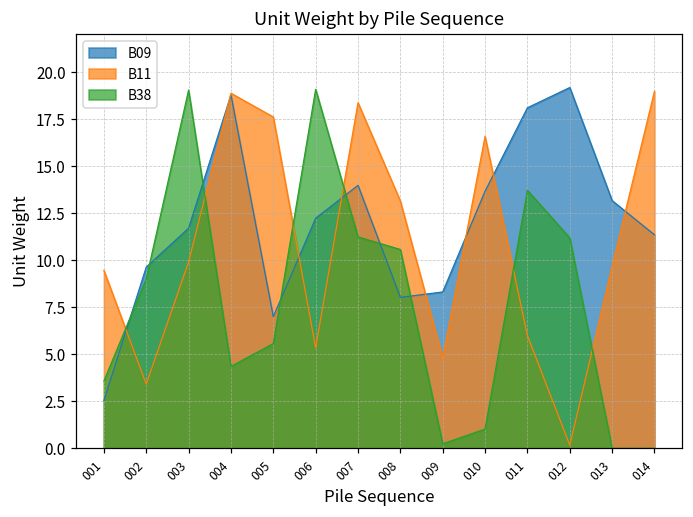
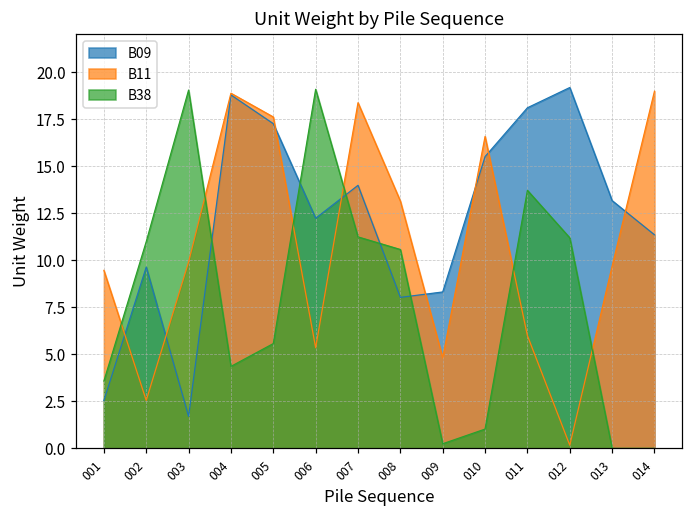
B11, 002: 3.4 -> 2.5
B38, 002: 9.0 -> 11.0
B09, 003: 11.7 -> 1.7
B09, 005: 7.0 -> 17.3
B09, 010: 13.7 -> 15.5
